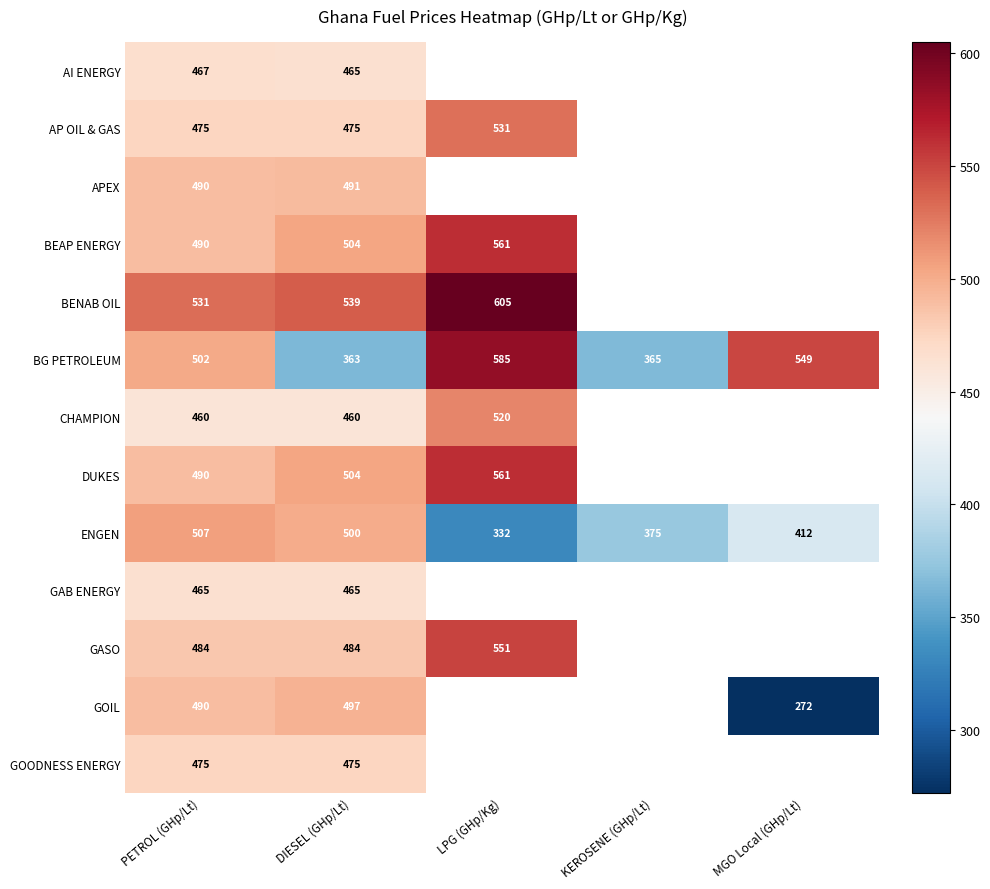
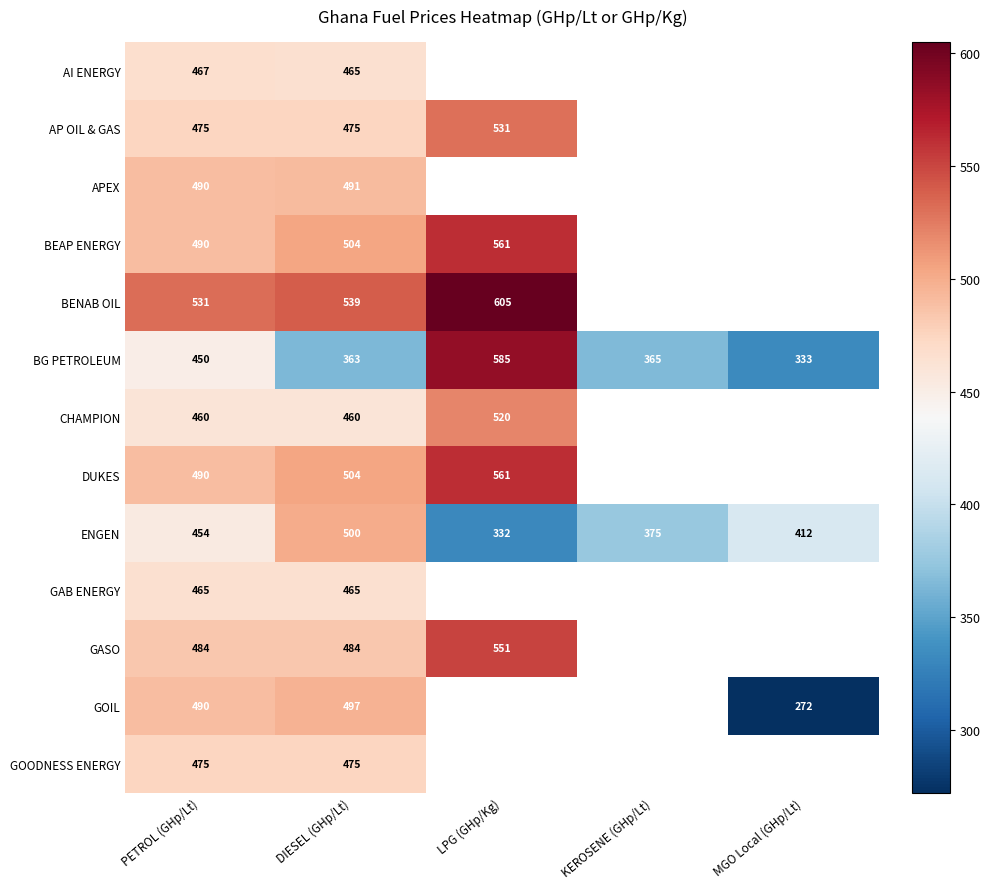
BG PETROLEUM, PETROL (GHp/Lt): 502 -> 450
BG PETROLEUM, MGO Local (GHp/Lt): 549 -> 333
ENGEN, PETROL (GHp/Lt): 507 -> 454
